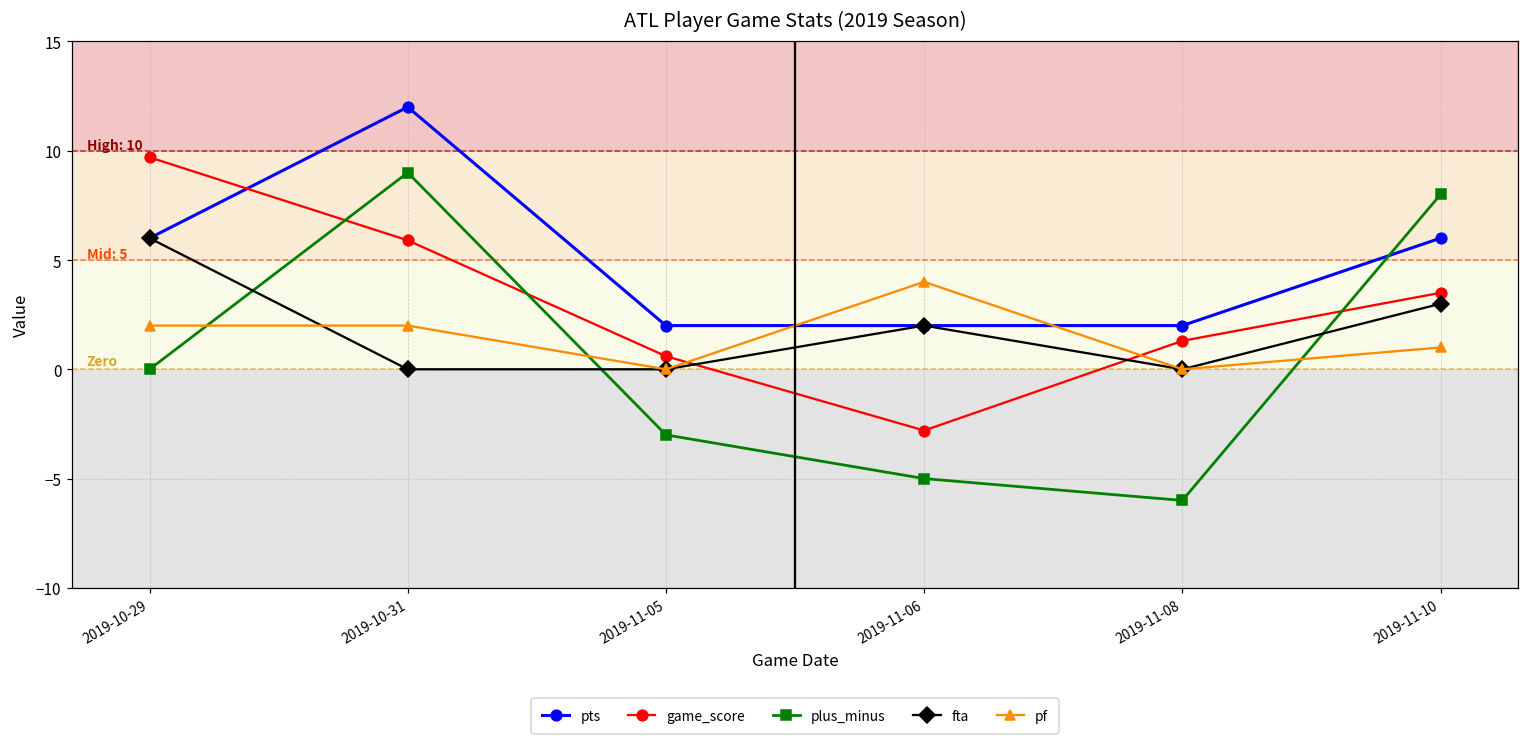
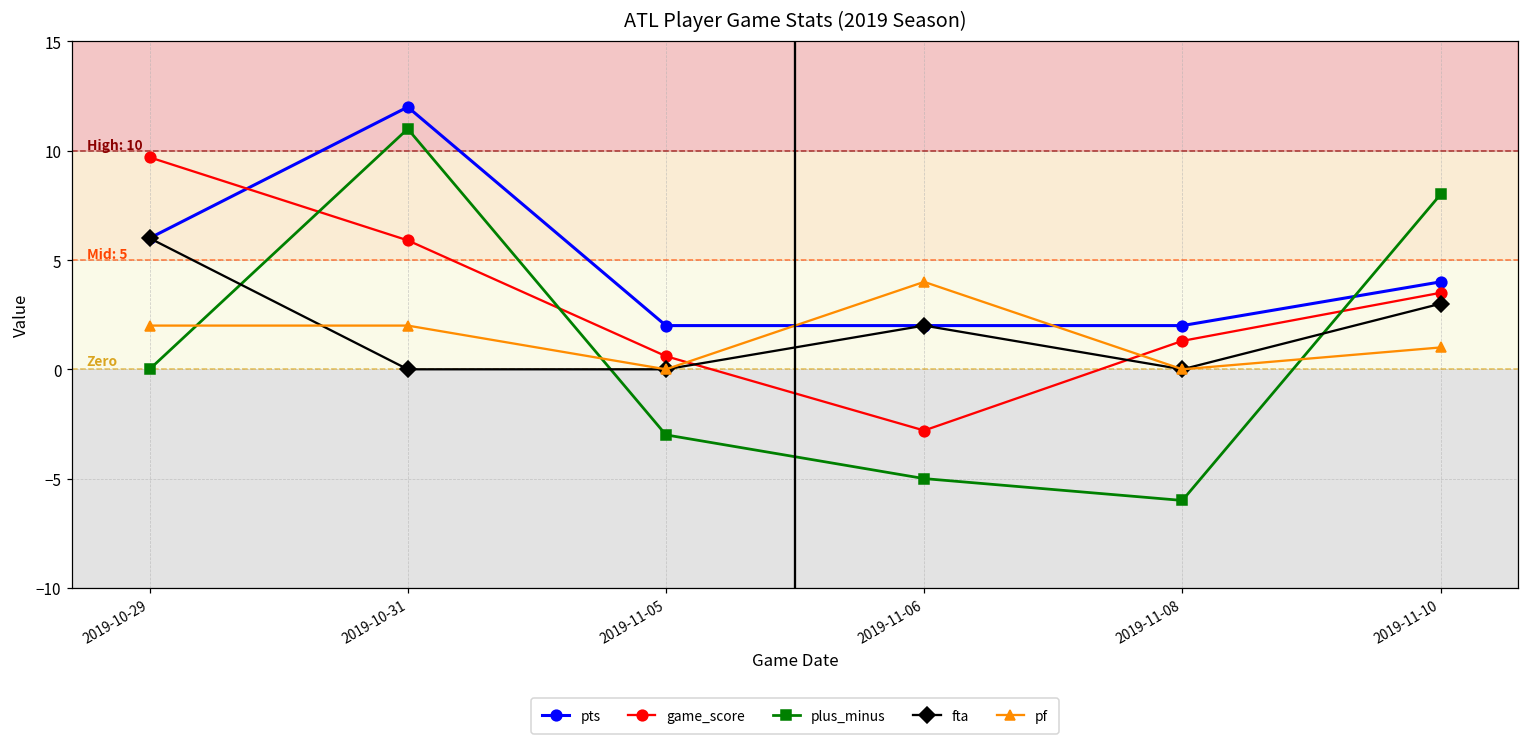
plus_minus, 2019-10-31: 9 -> 11
pts, 2019-11-10: 6 -> 4
